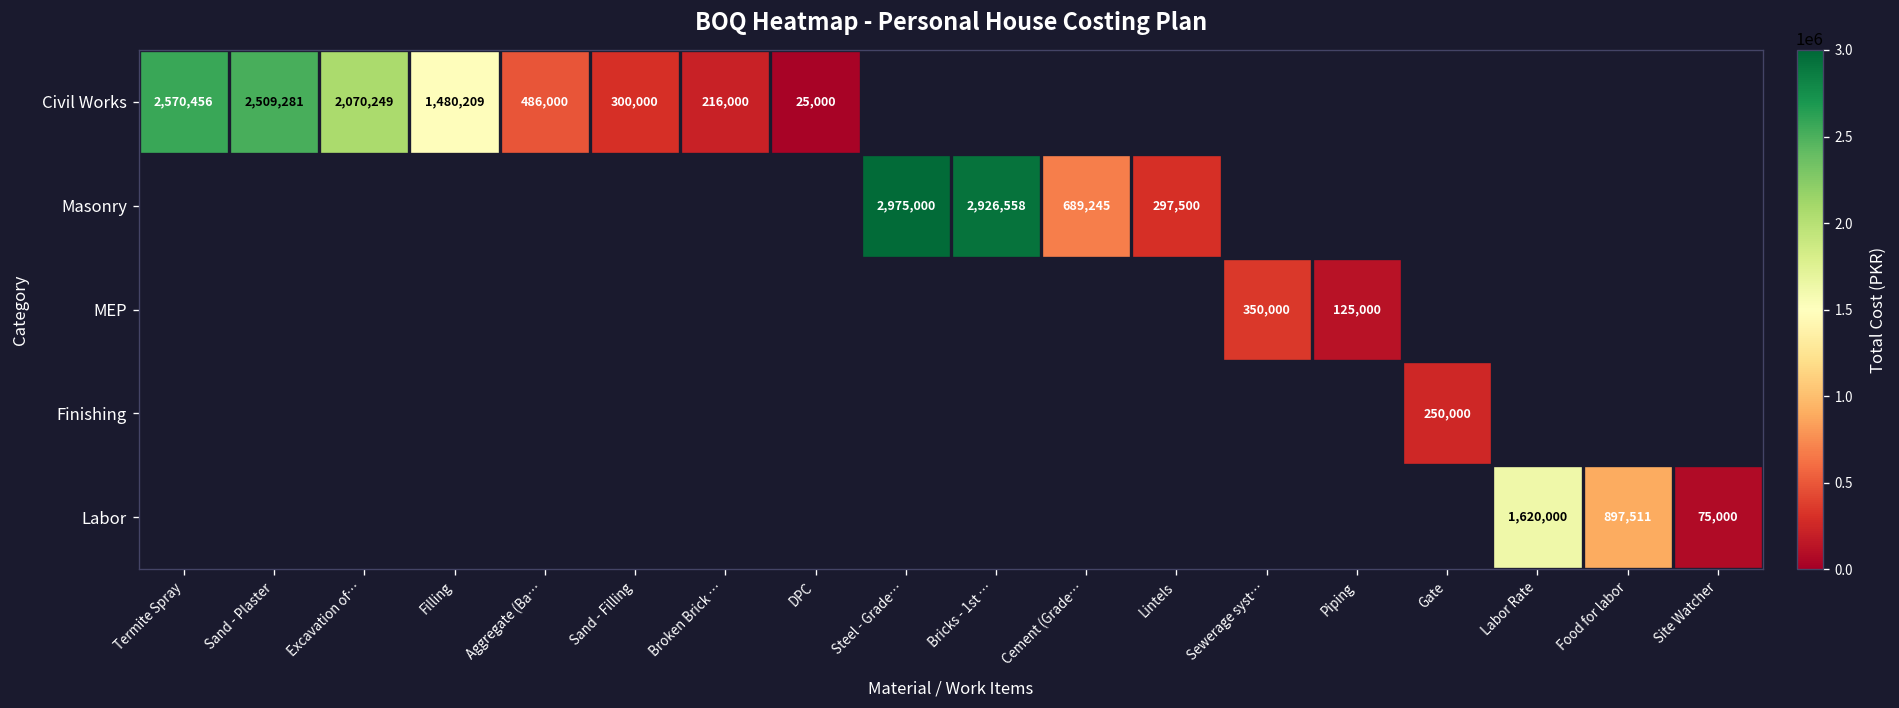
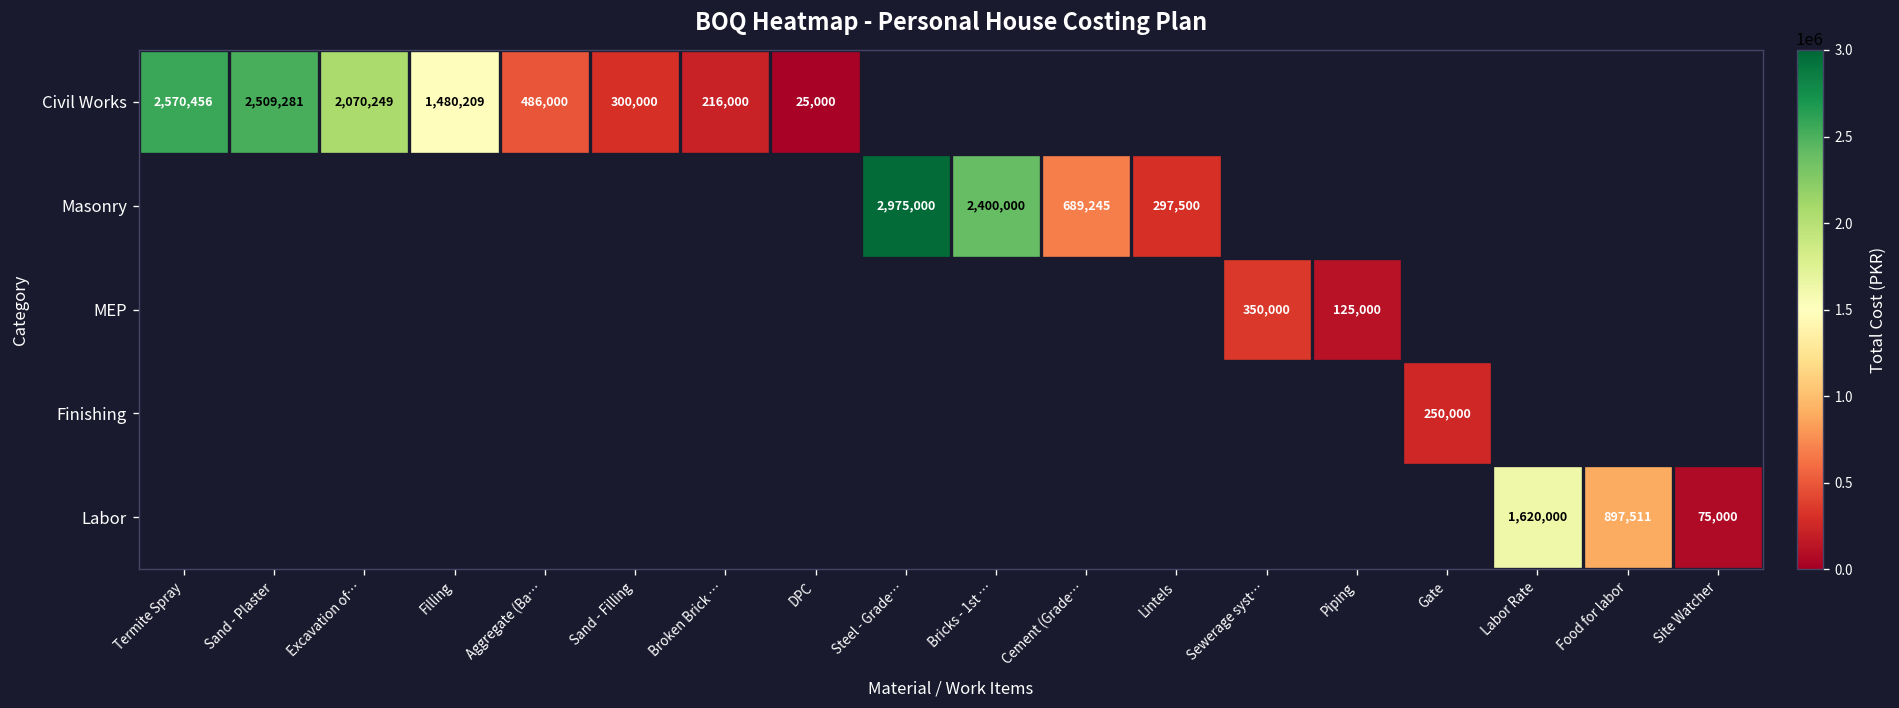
Masonry, Bricks - 1st …: 2,926,558 -> 2,400,000
